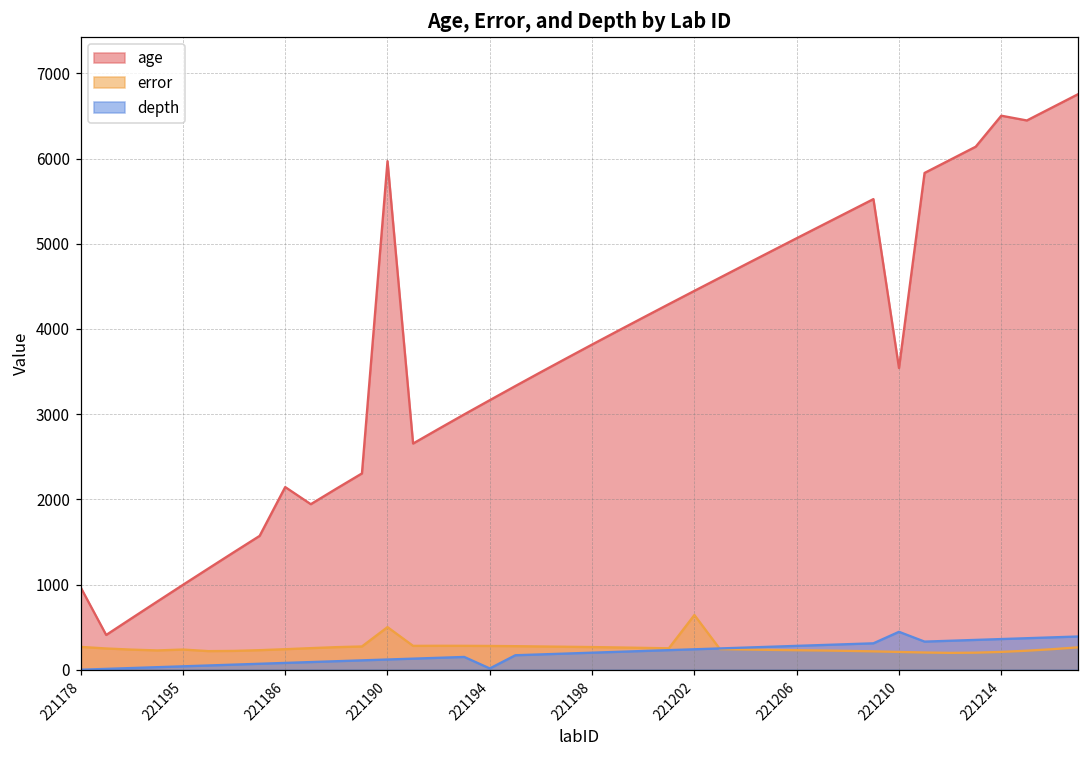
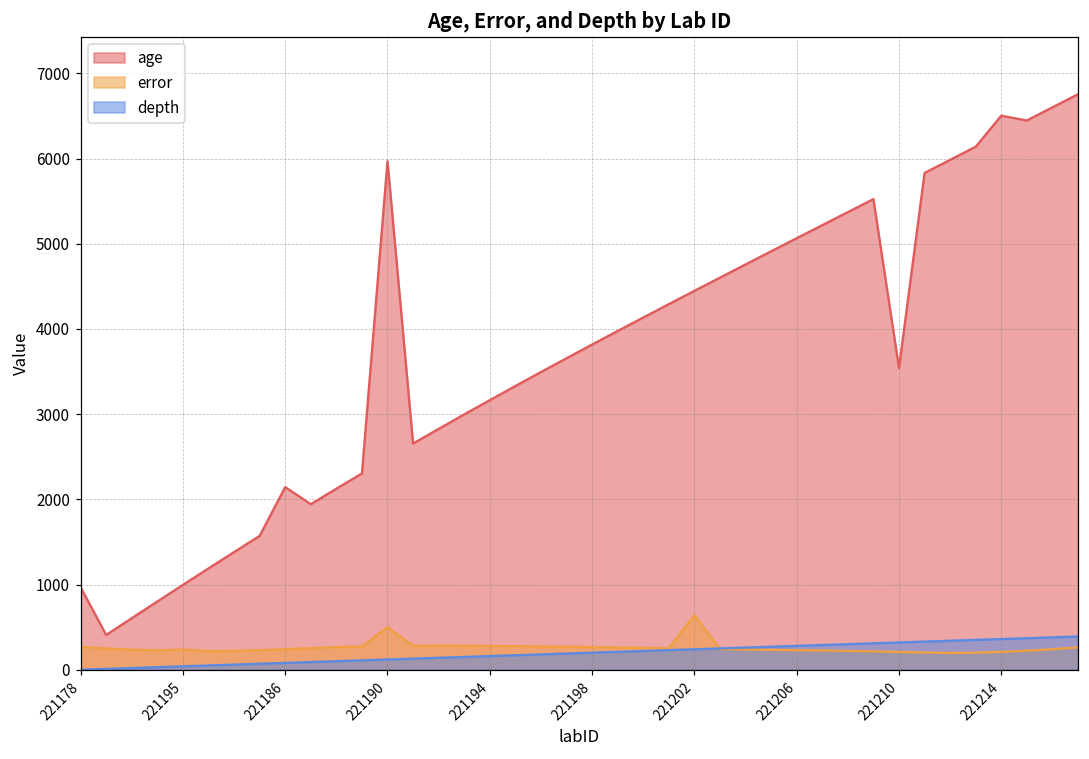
depth, 221194: 0 -> 200
depth, 221210: 400 -> 300
